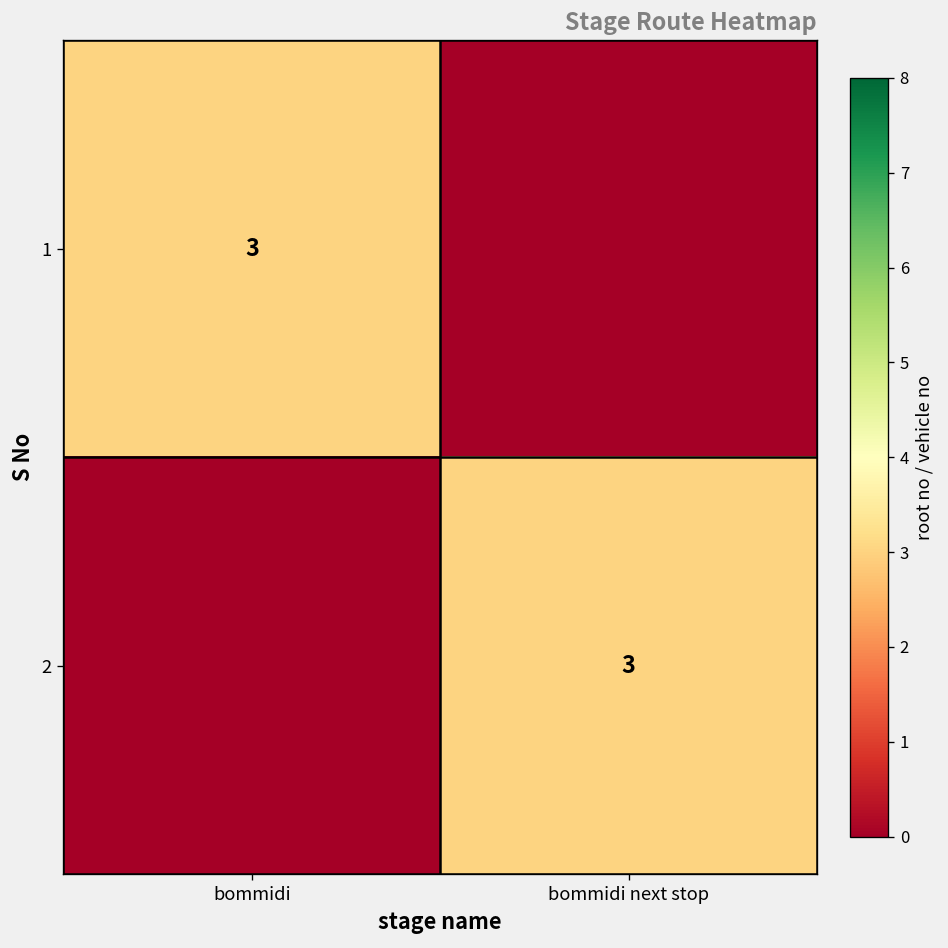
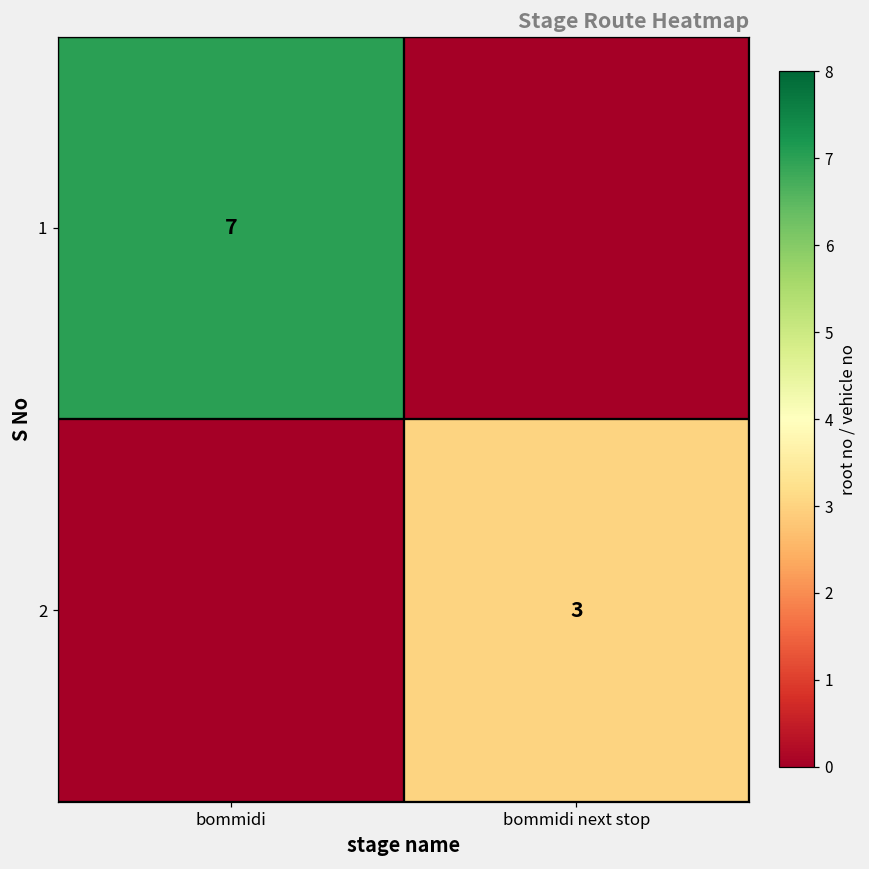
1, bommidi: 3 -> 7
